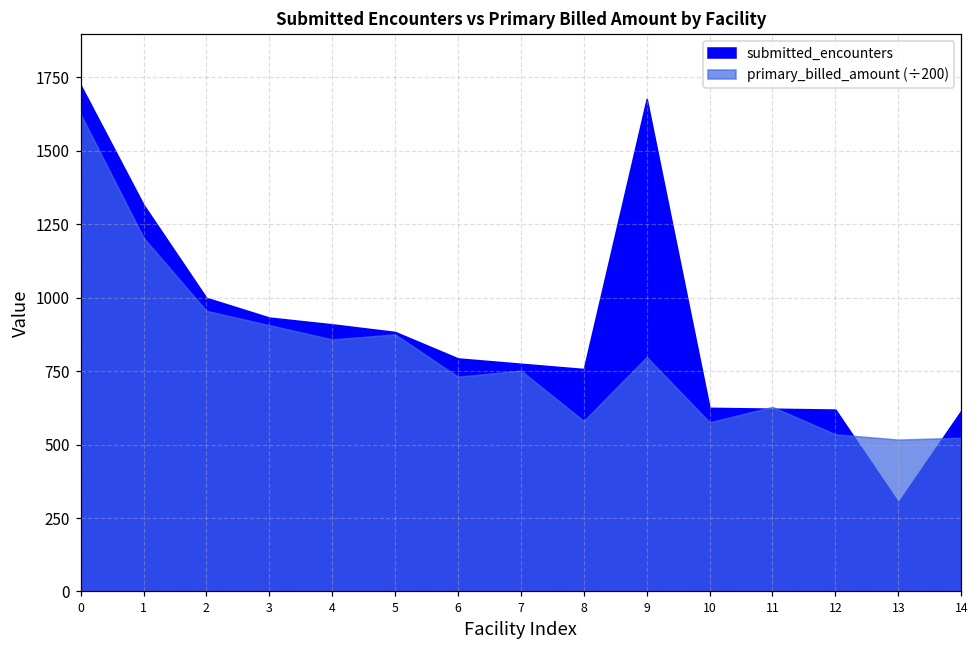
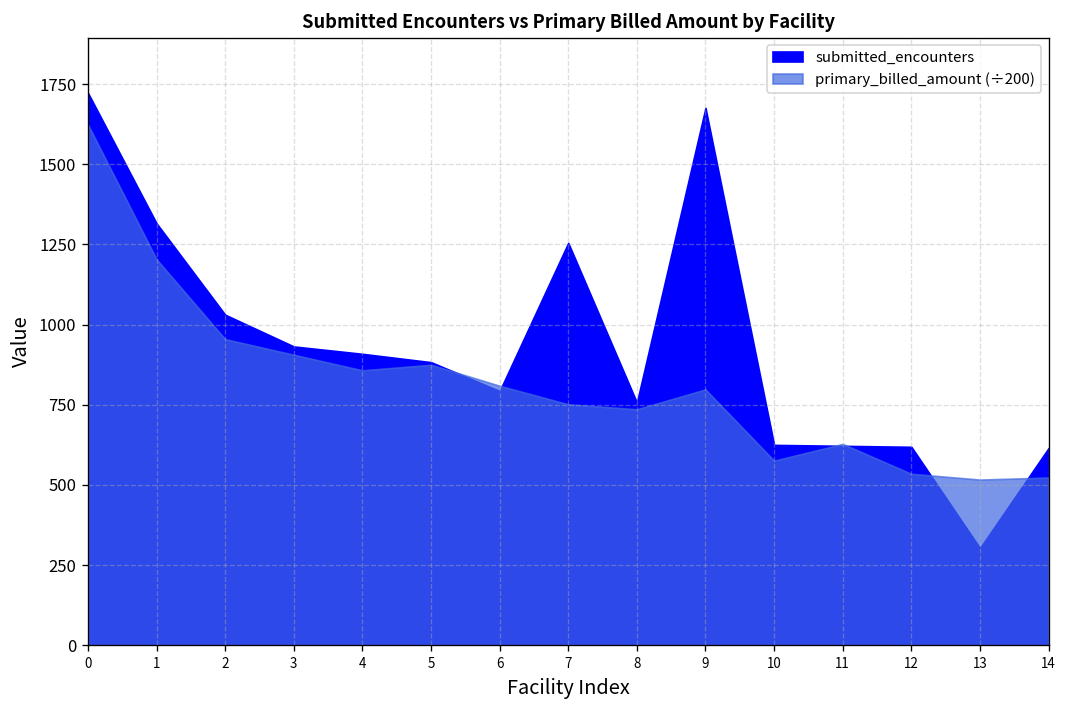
submitted_encounters, 2: 1000 -> 1030
primary_billed_amount (÷200), 6: 730 -> 810
submitted_encounters, 7: 780 -> 1260
primary_billed_amount (÷200), 8: 580 -> 740
